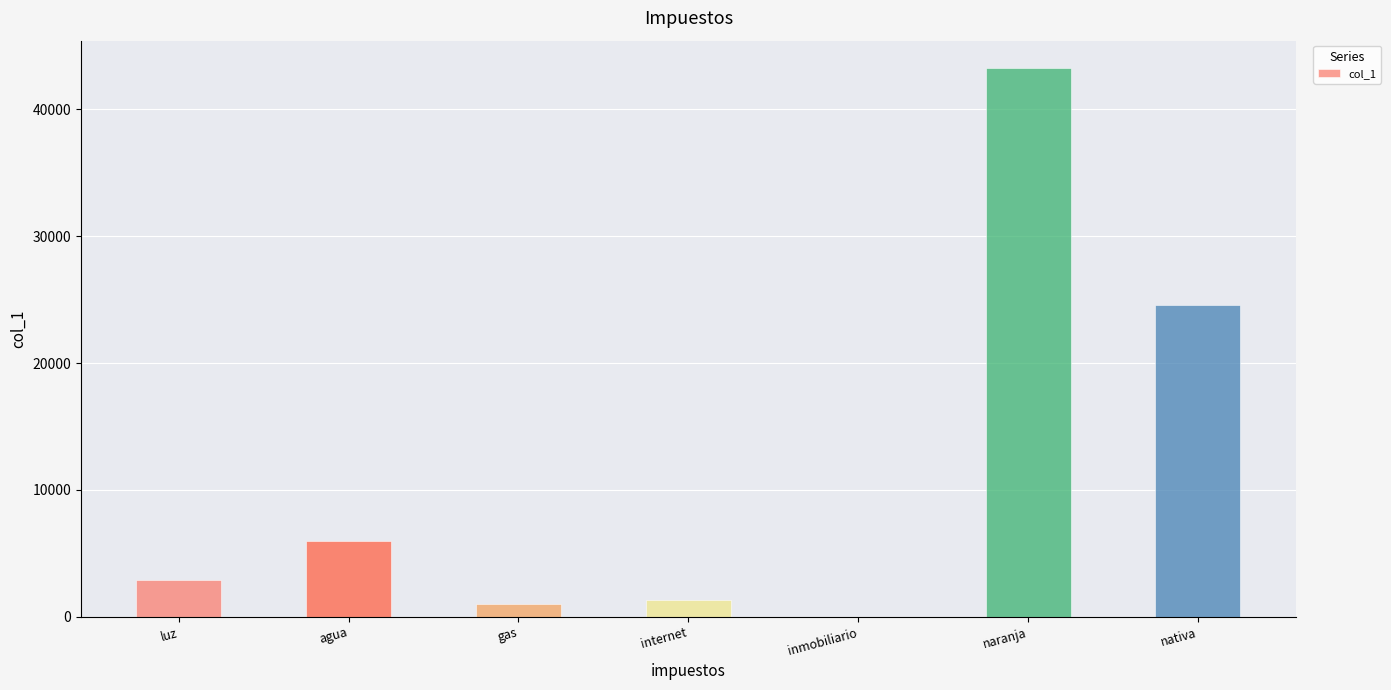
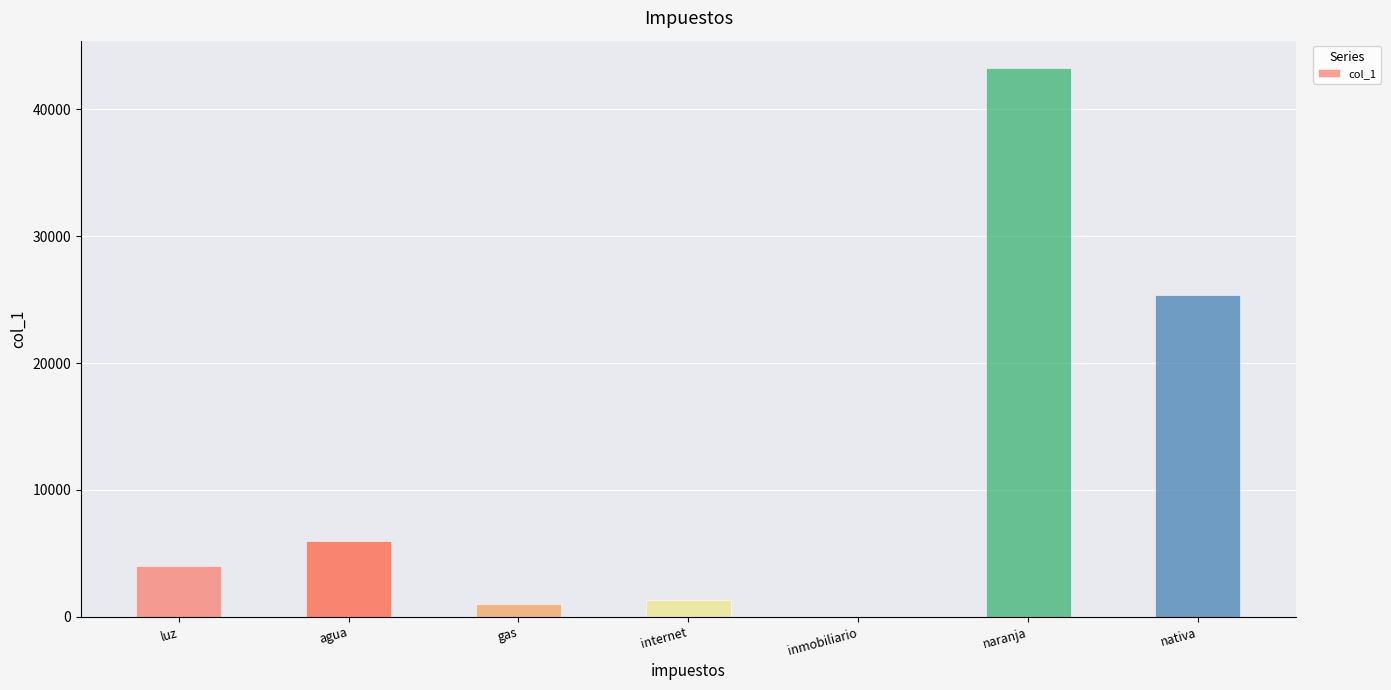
luz: 2900 -> 4000
nativa: 24500 -> 25400
